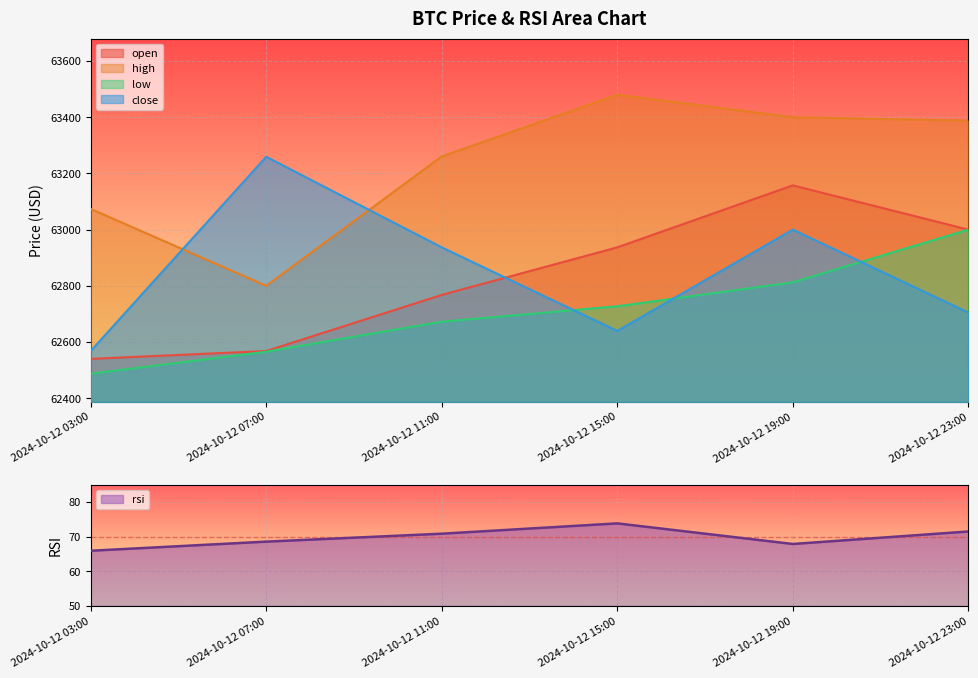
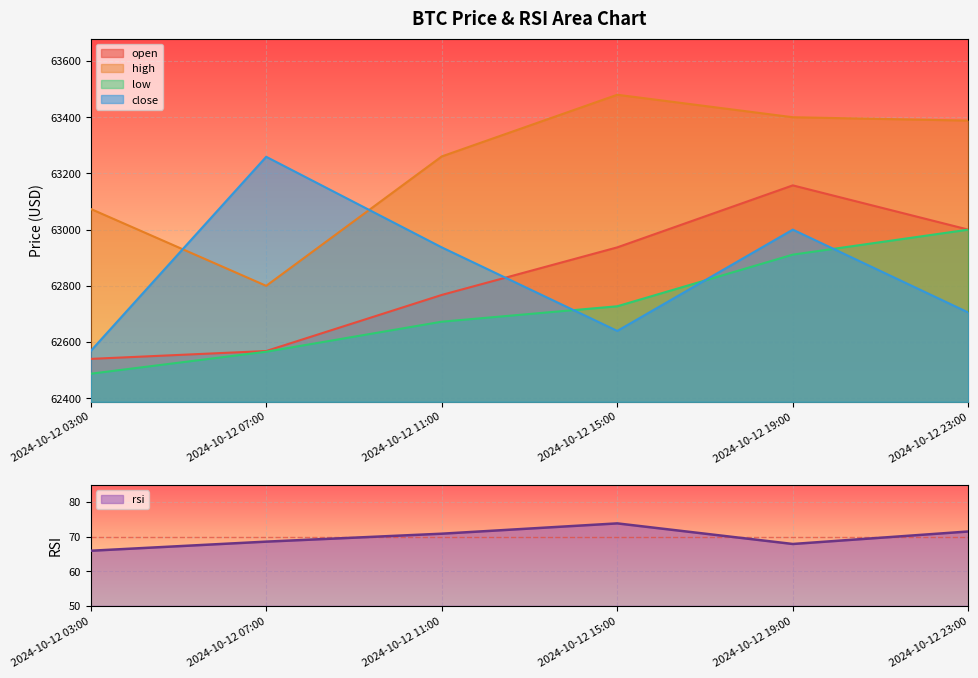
BTC Price & RSI Area Chart, low, 2024-10-12 19:00: 62810 -> 62910
